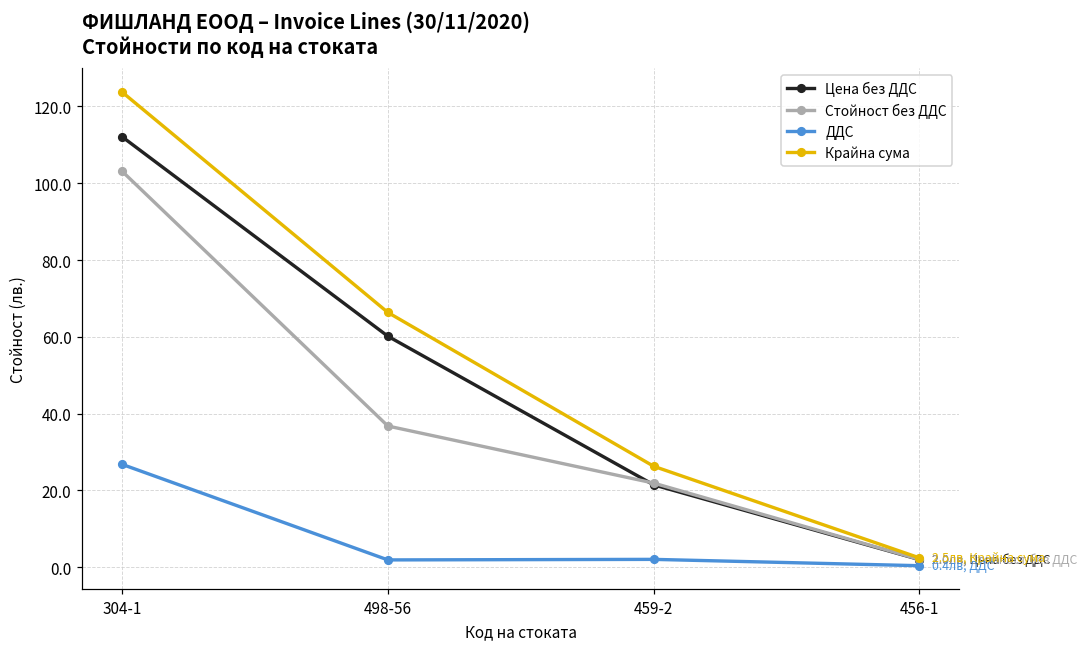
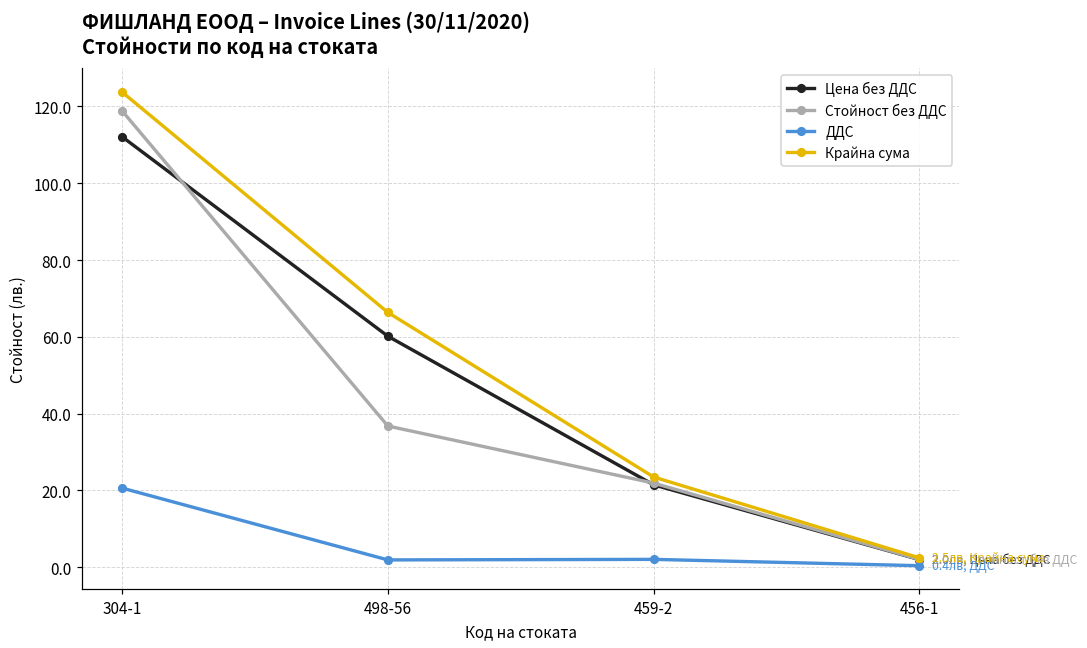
Стойност без ДДС, 304-1: 103 -> 119
ДДС, 304-1: 27 -> 21
Крайна сума, 459-2: 26 -> 24
